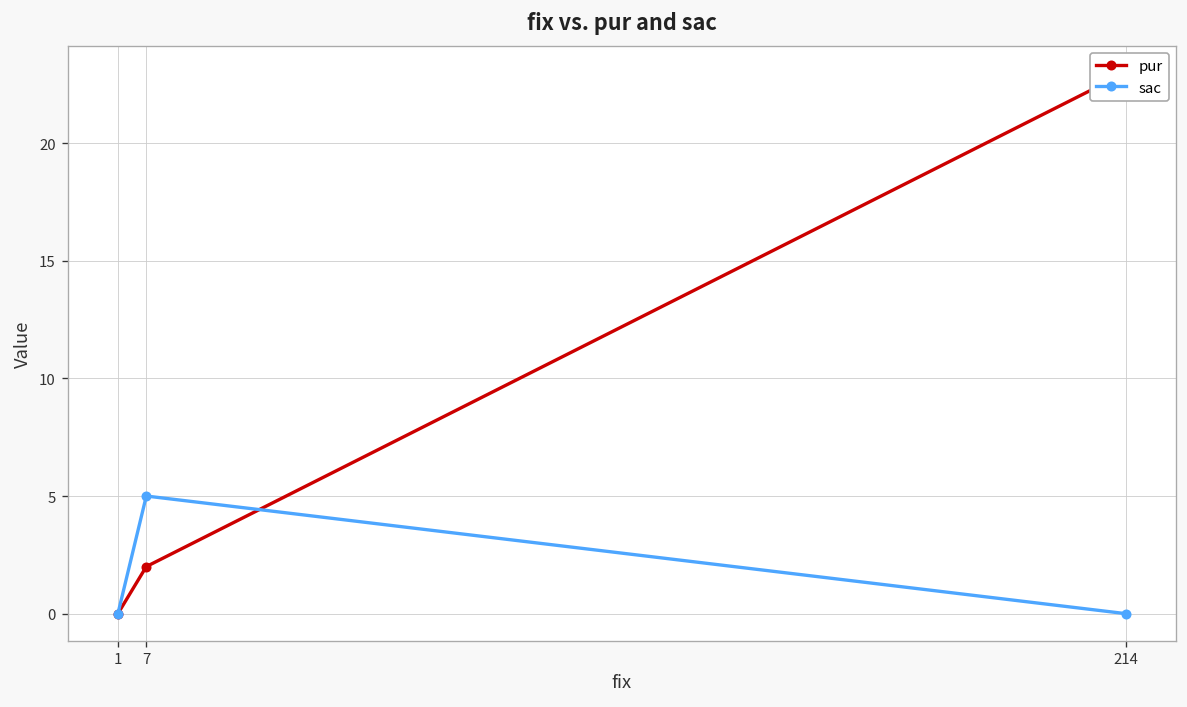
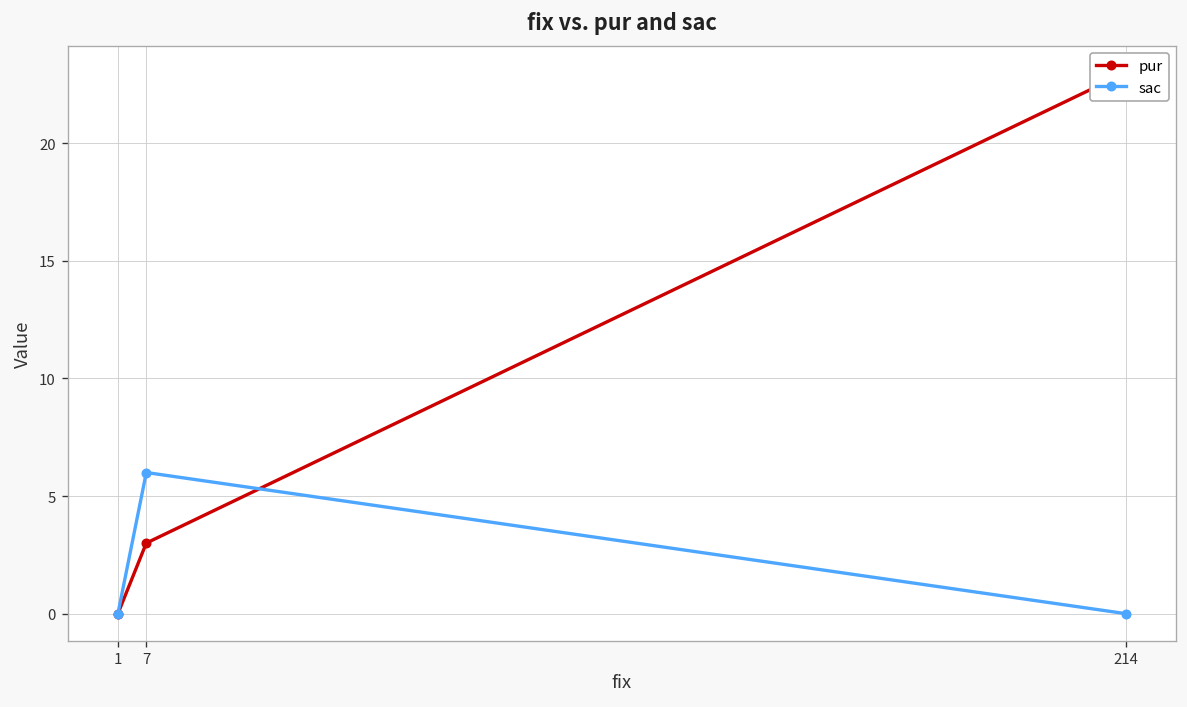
pur, 7: 2 -> 3
sac, 7: 5 -> 6
